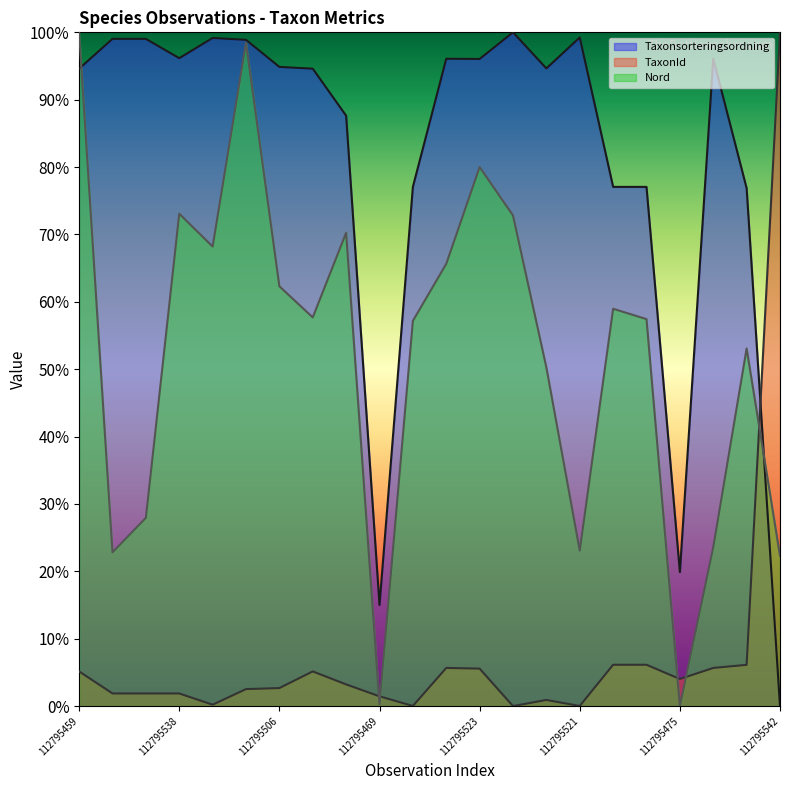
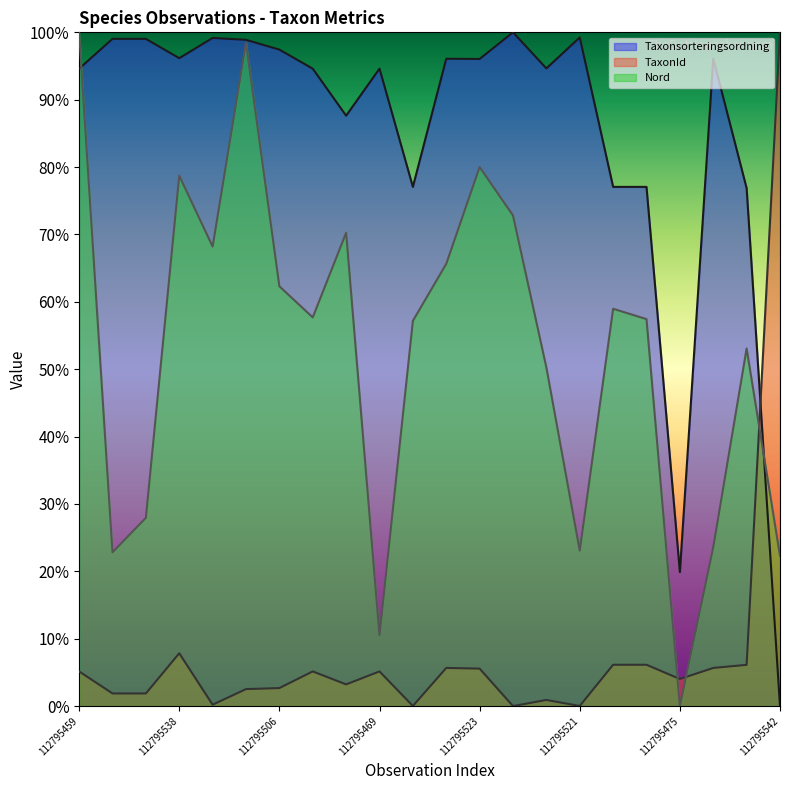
TaxonId, 112795538: 2% -> 8%
Nord, 112795538: 73% -> 79%
Taxonsorteringsordning, 112795506: 95% -> 97%
Taxonsorteringsordning, 112795469: 15% -> 95%
TaxonId, 112795469: 1% -> 5%
Nord, 112795469: 0% -> 11%
